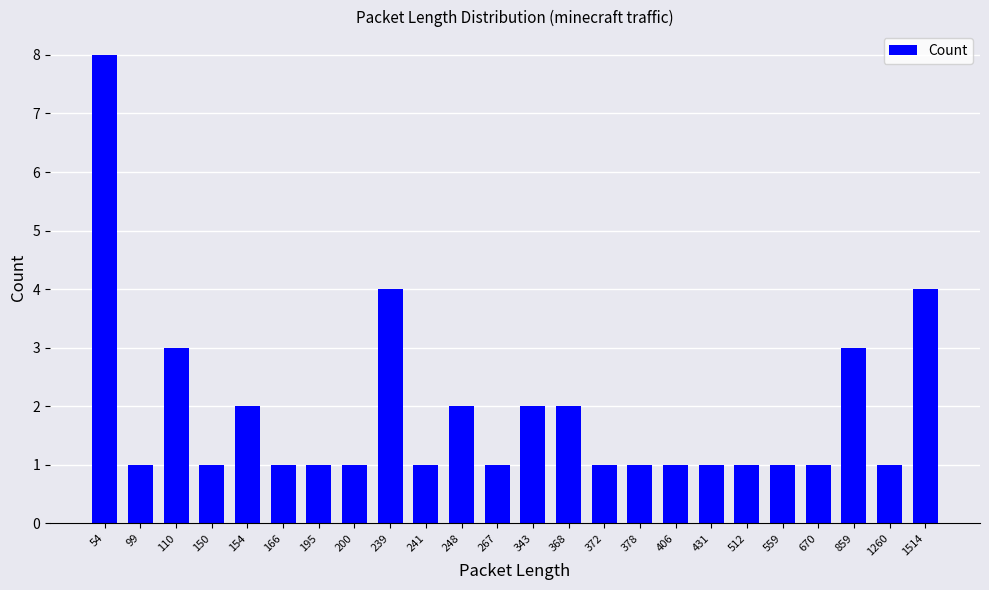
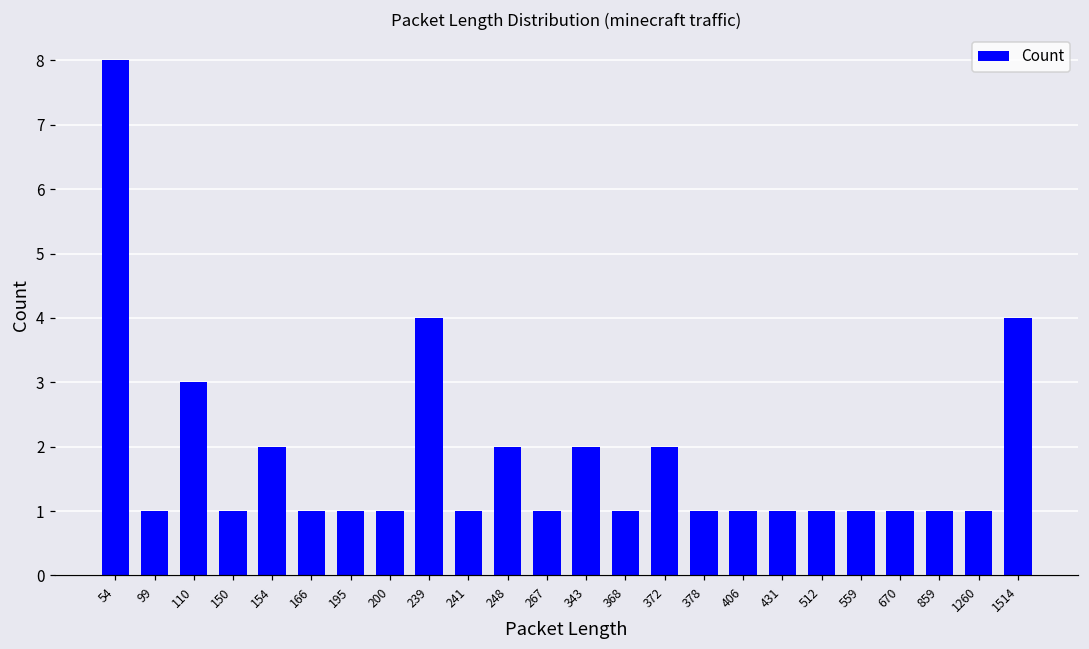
368: 2 -> 1
372: 1 -> 2
859: 3 -> 1
